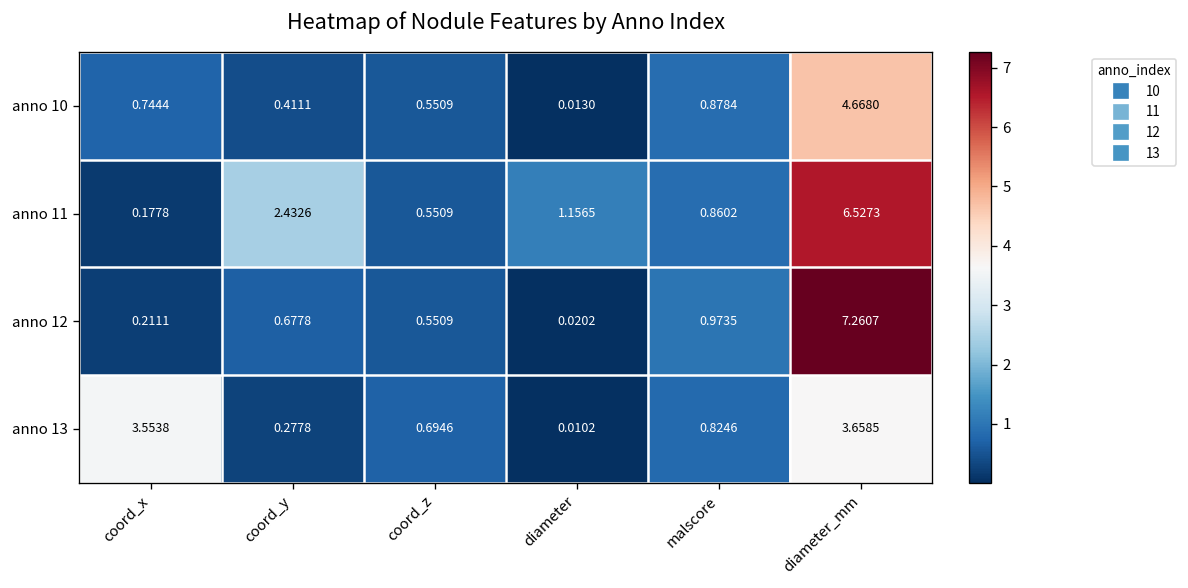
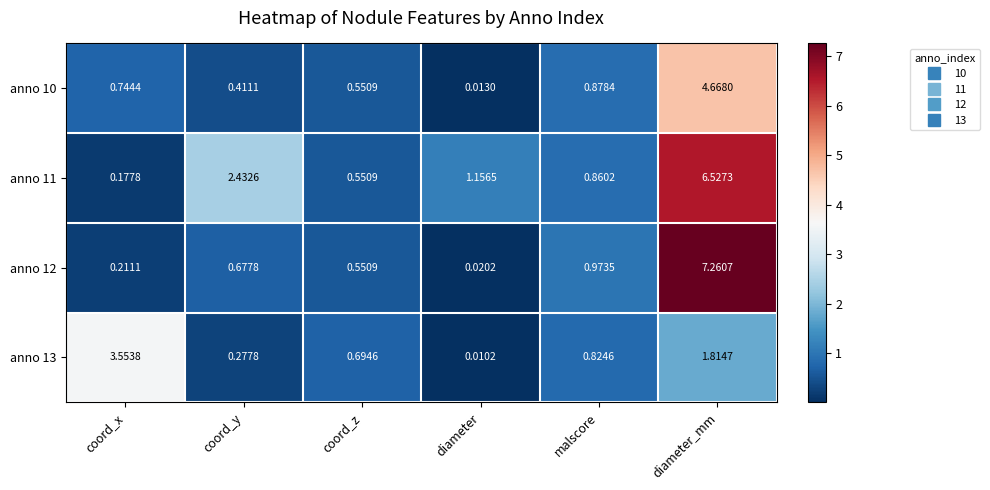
anno 13, diameter_mm: 3.6585 -> 1.8147
